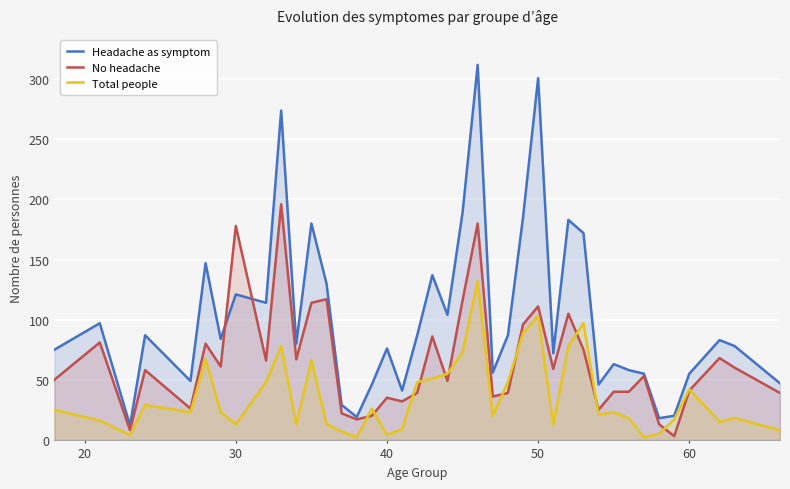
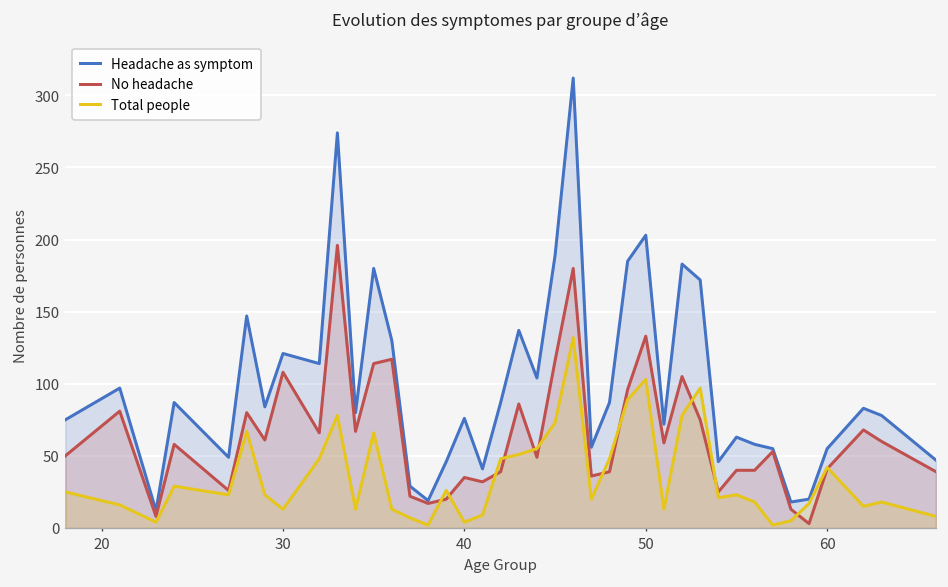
No headache, 30: 178 -> 108
Headache as symptom, 50: 301 -> 203
No headache, 50: 111 -> 133
